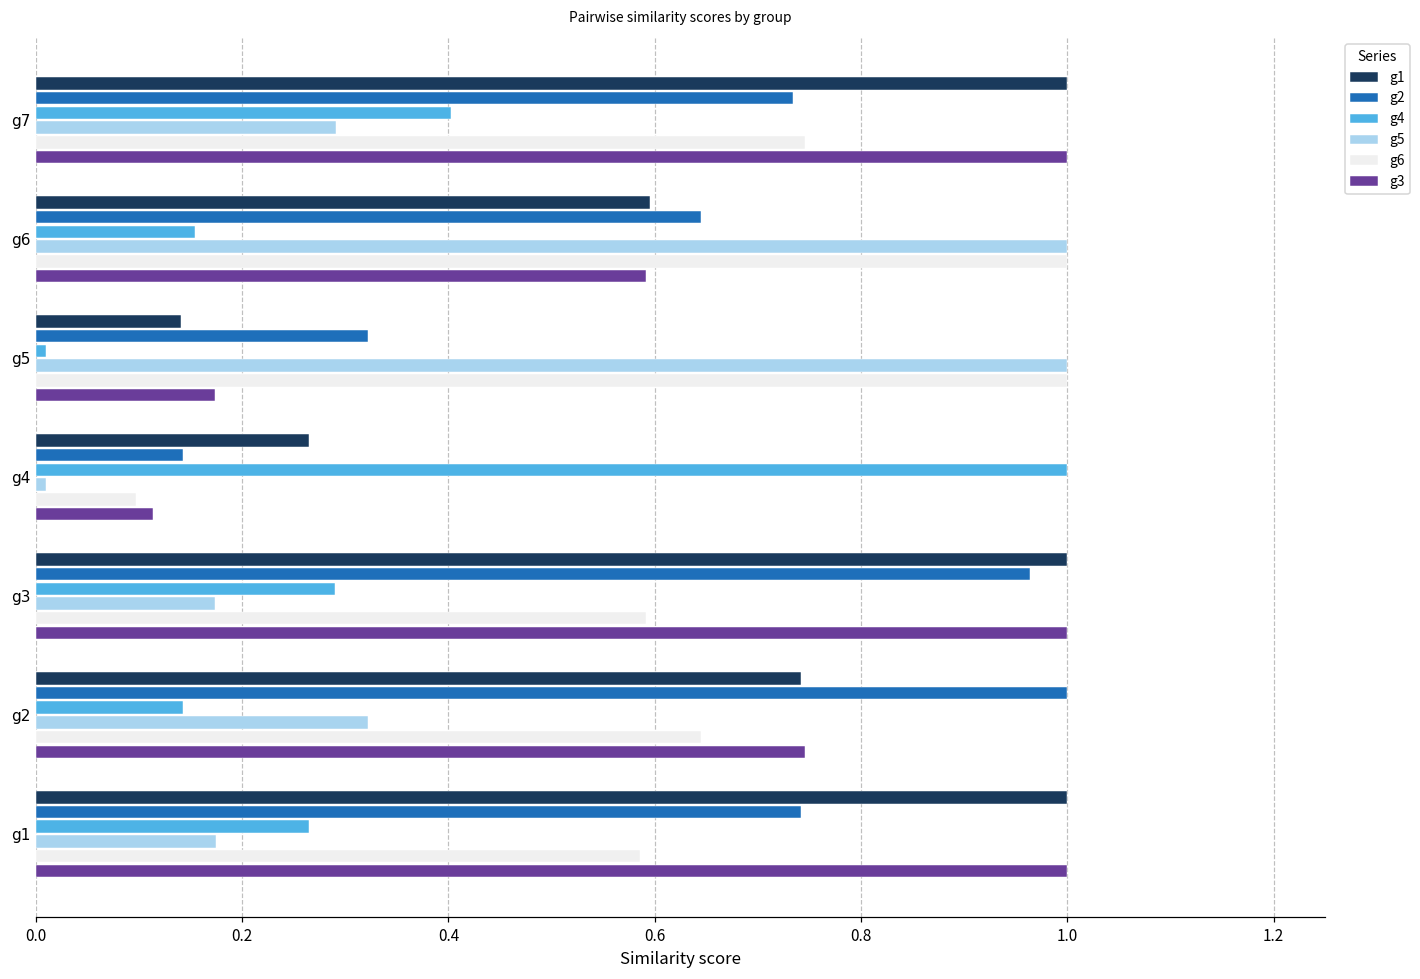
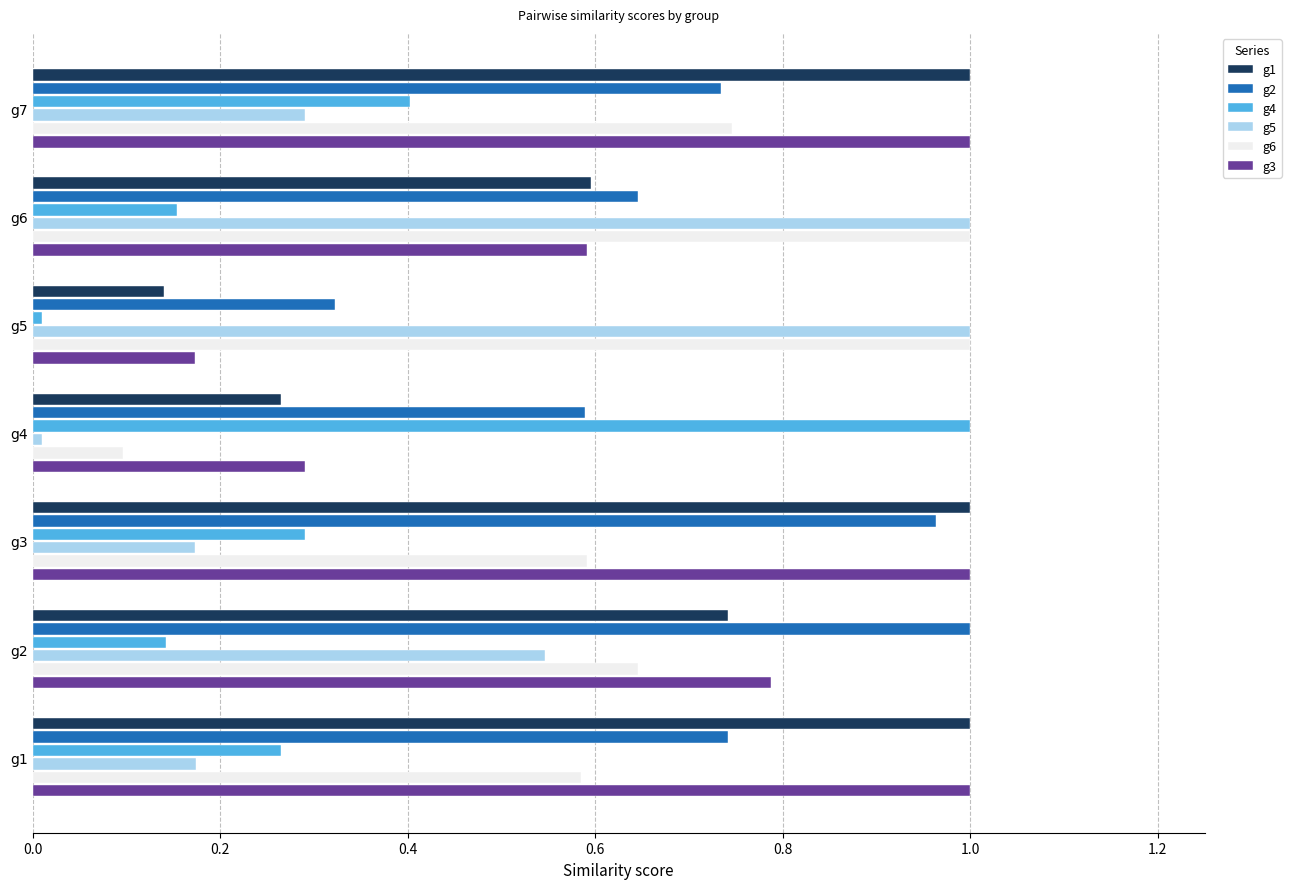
g2, g4: 0.14 -> 0.59
g3, g4: 0.11 -> 0.29
g5, g2: 0.32 -> 0.55
g3, g2: 0.75 -> 0.79
